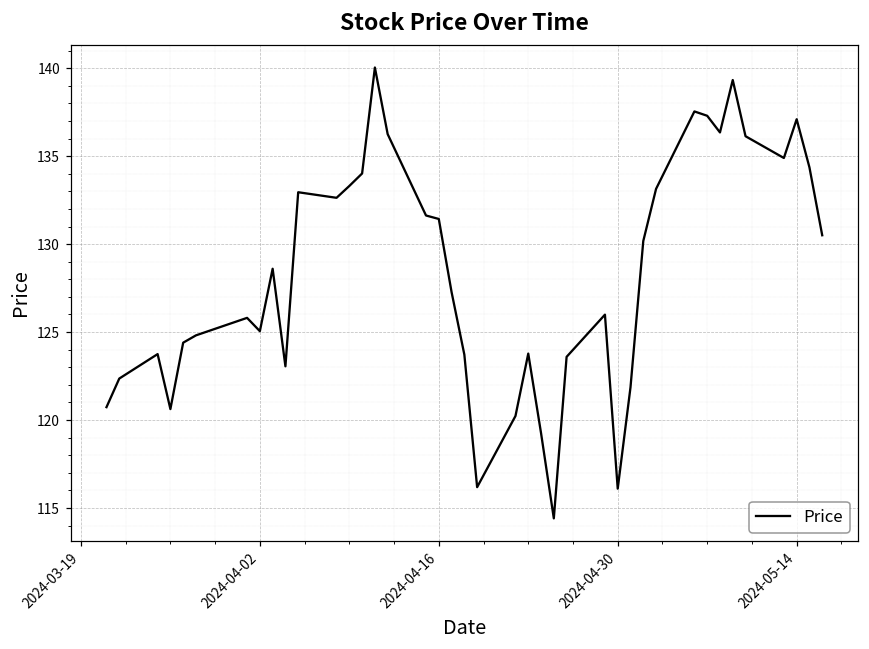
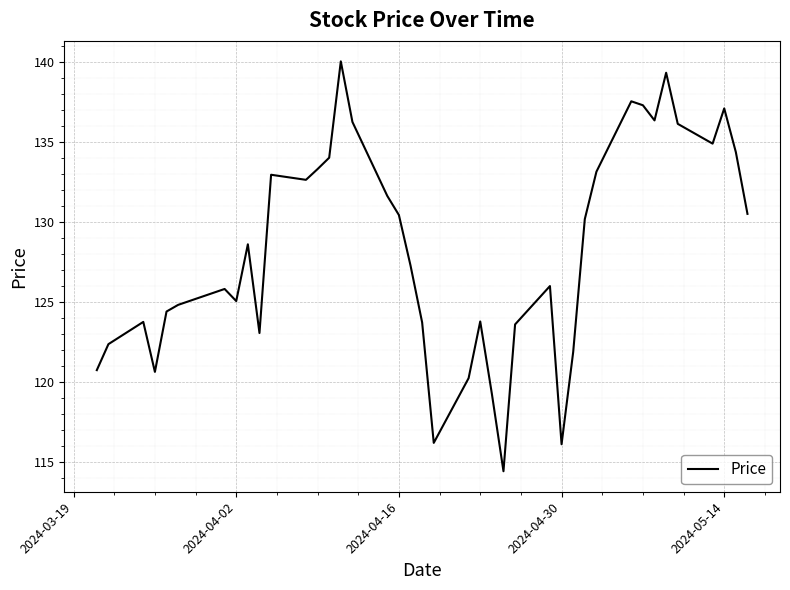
2024-04-16: 131.4 -> 130.4
